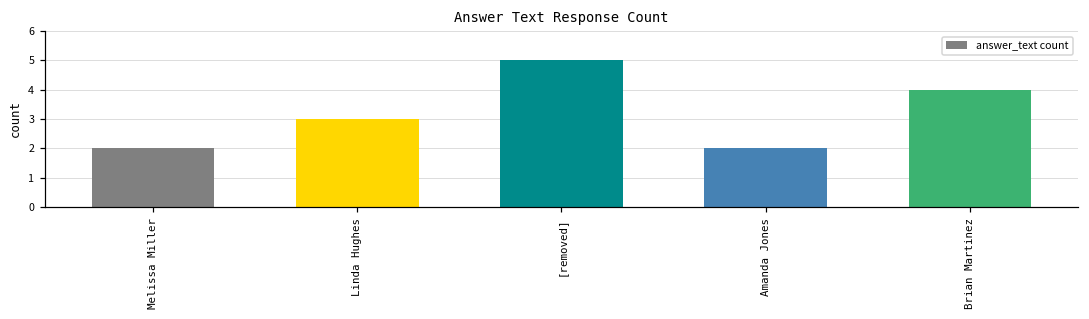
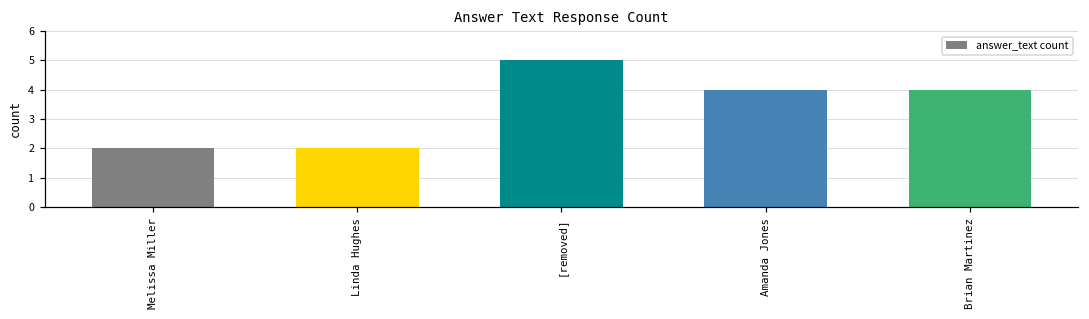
Linda Hughes: 3 -> 2
Amanda Jones: 2 -> 4
